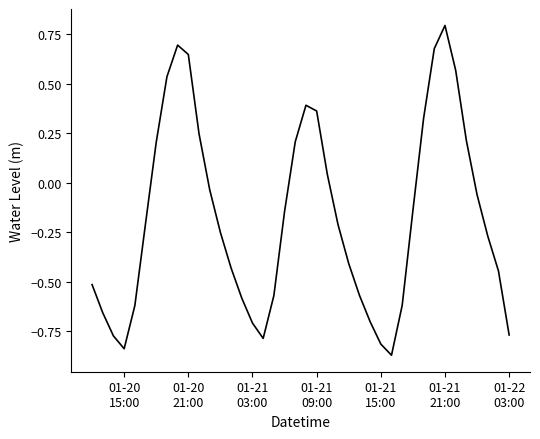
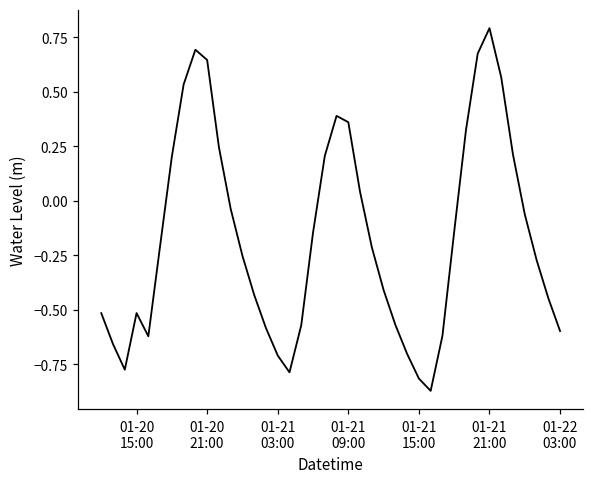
01-20 15:00: -0.84 -> -0.51
01-22 03:00: -0.77 -> -0.60
